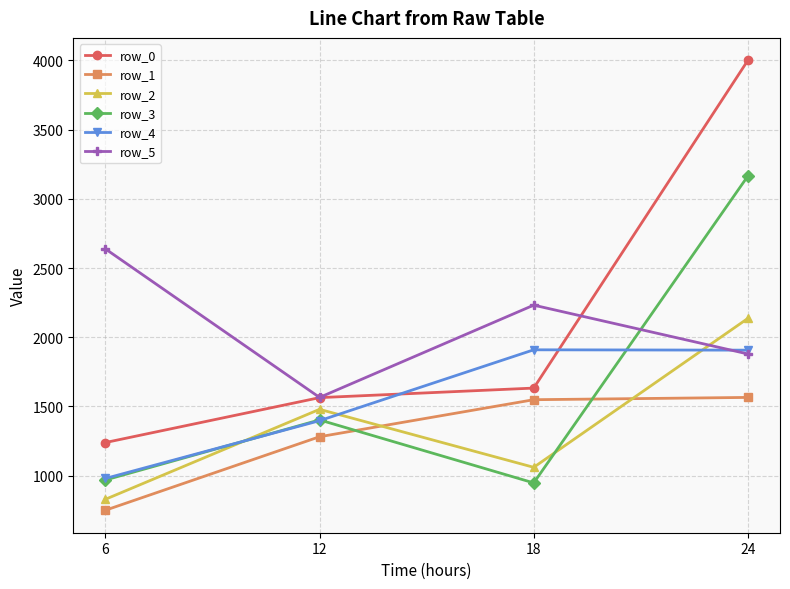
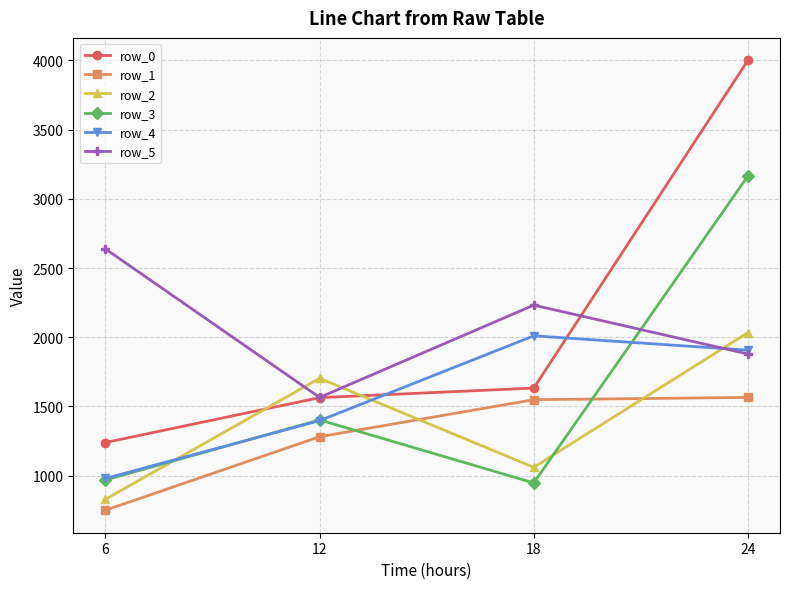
row_2, 12: 1480 -> 1700
row_4, 18: 1910 -> 2010
row_2, 24: 2140 -> 2030
